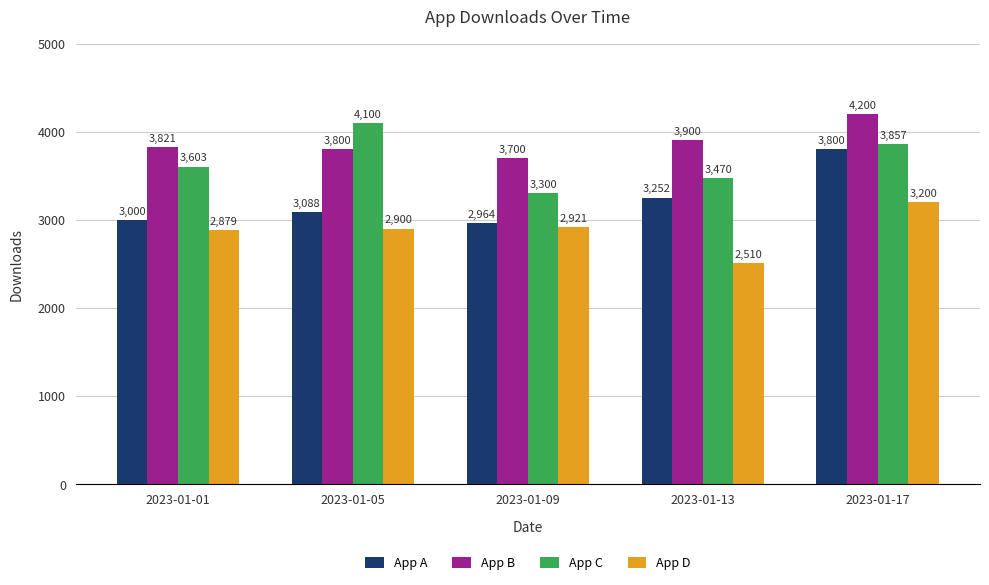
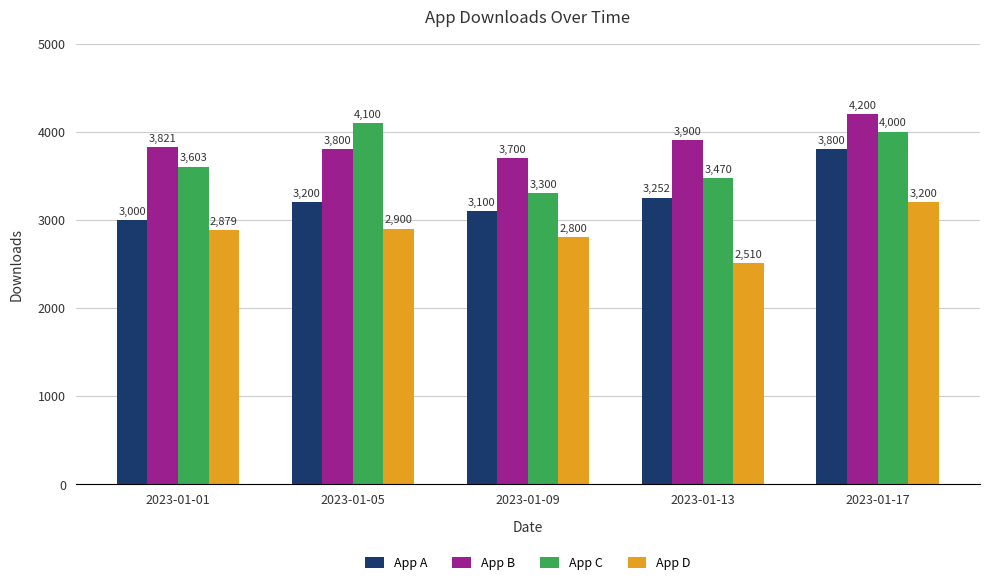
App A, 2023-01-05: 3,088 -> 3,200
App A, 2023-01-09: 2,964 -> 3,100
App D, 2023-01-09: 2,921 -> 2,800
App C, 2023-01-17: 3,857 -> 4,000
